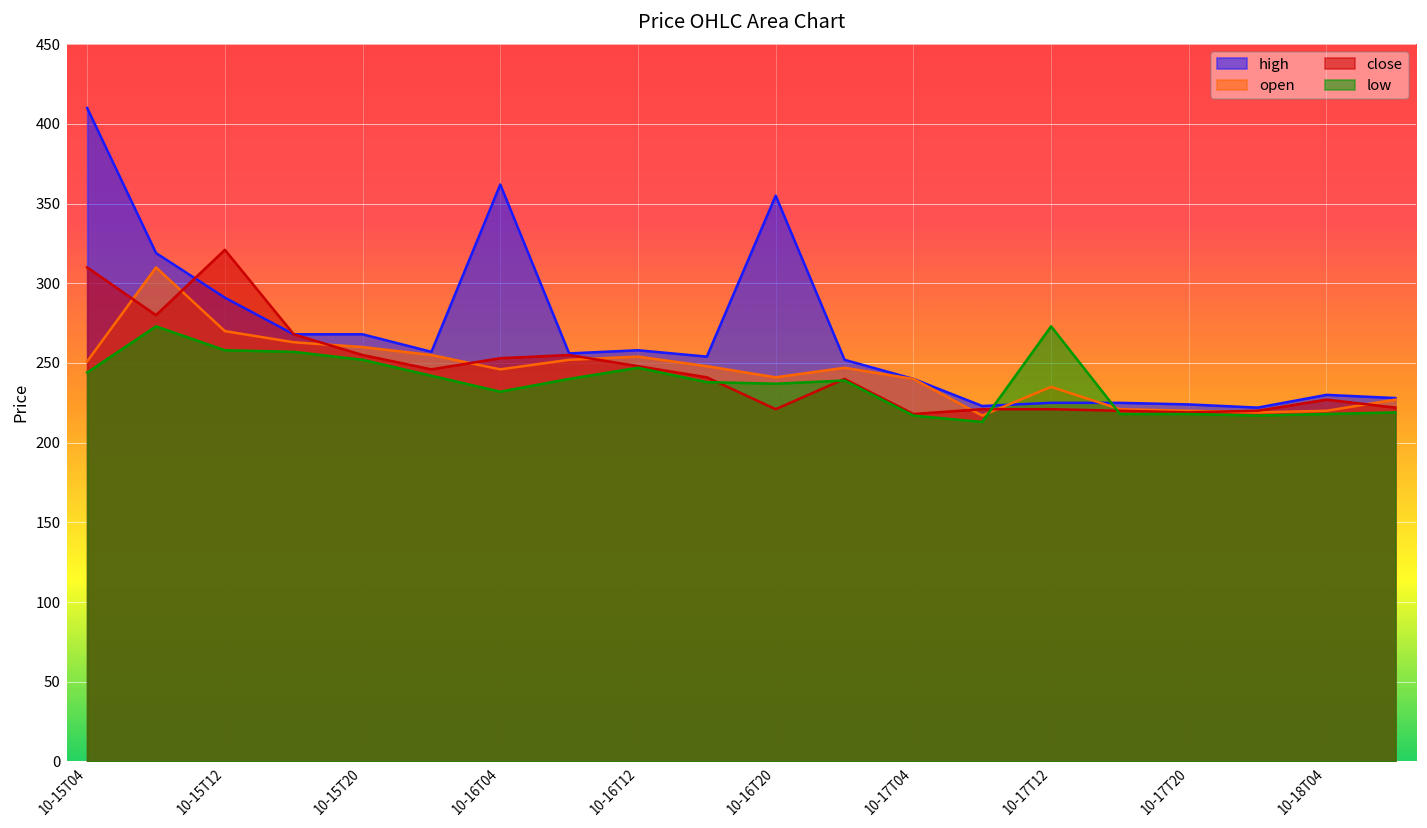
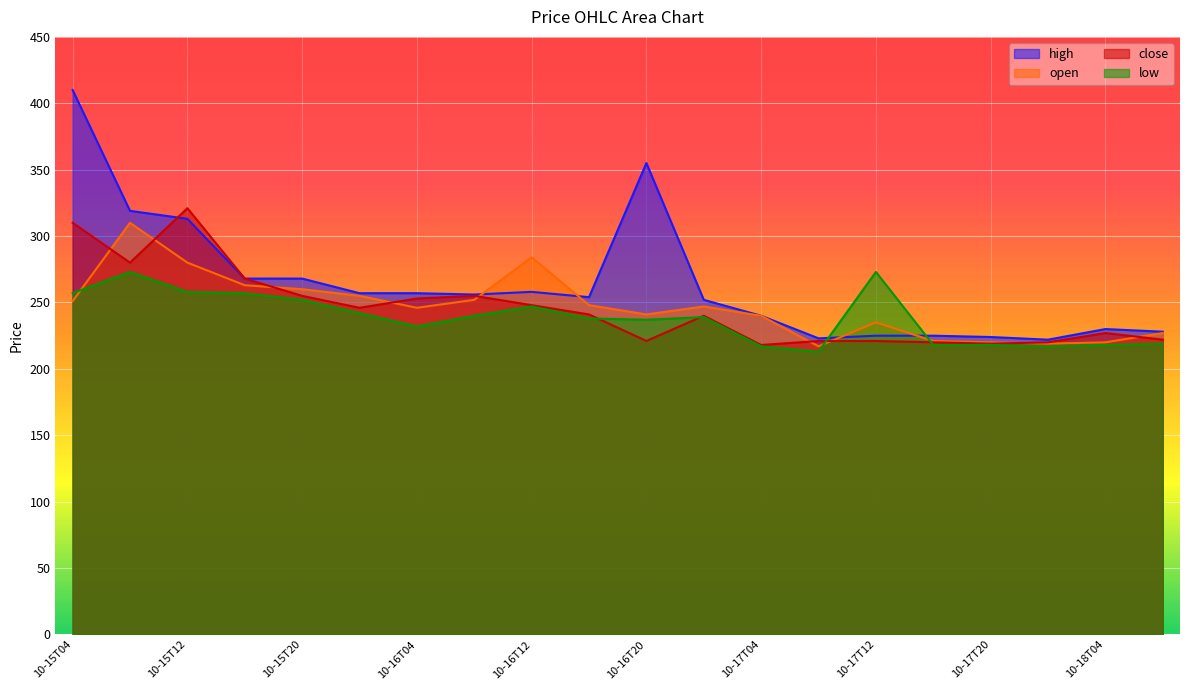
low, 10-15T04: 244 -> 257
high, 10-15T12: 291 -> 313
open, 10-15T12: 270 -> 280
high, 10-16T04: 362 -> 257
open, 10-16T12: 254 -> 284
